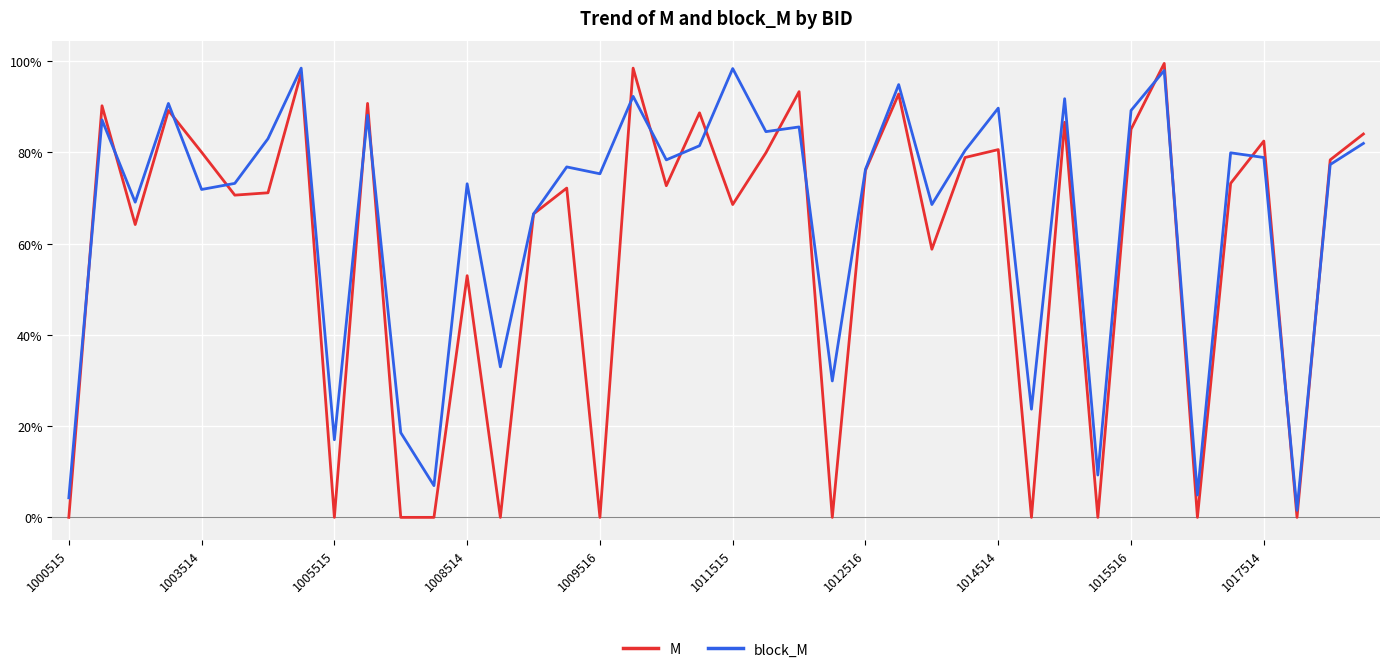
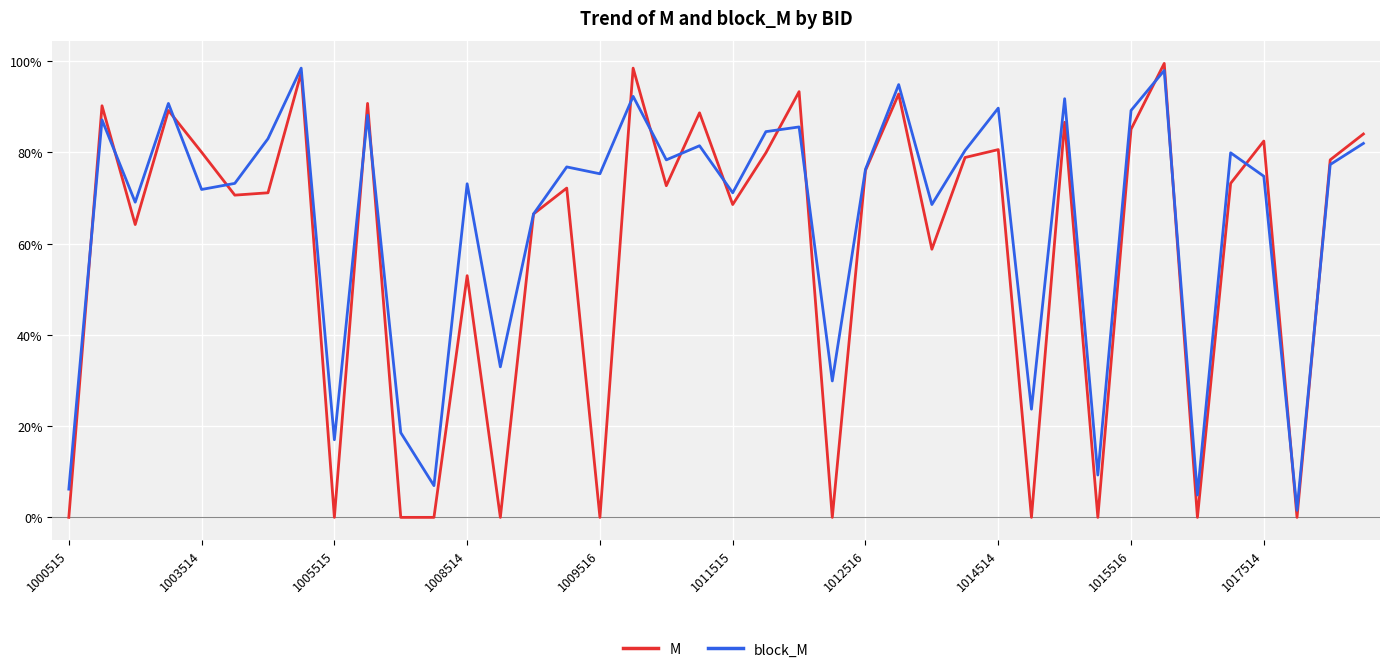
block_M, 1000515: 4% -> 6%
block_M, 1011515: 98% -> 71%
block_M, 1017514: 79% -> 75%
